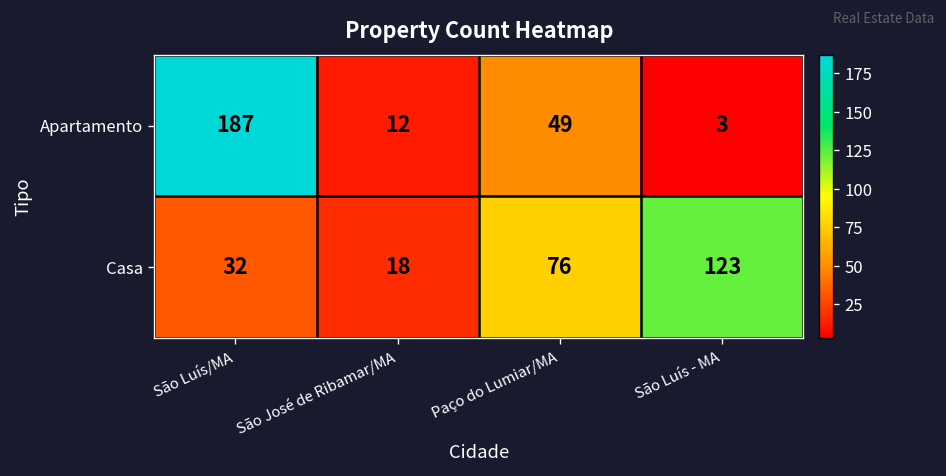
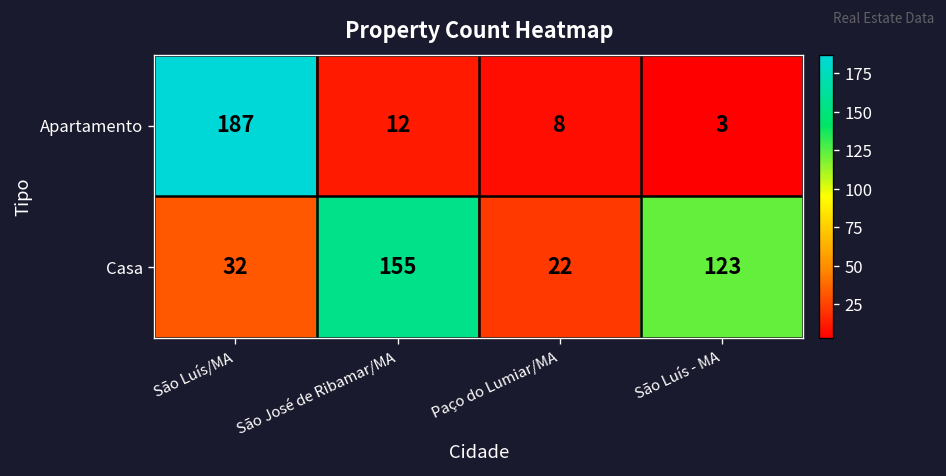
Apartamento, Paço do Lumiar/MA: 49 -> 8
Casa, São José de Ribamar/MA: 18 -> 155
Casa, Paço do Lumiar/MA: 76 -> 22
